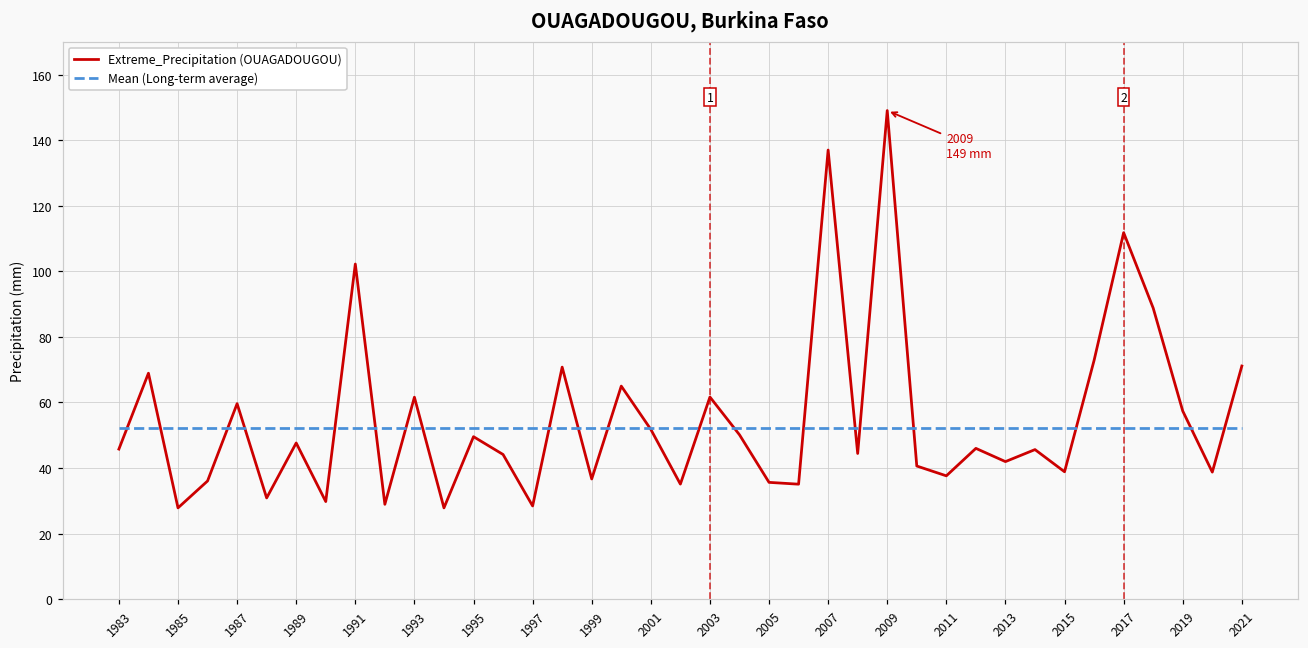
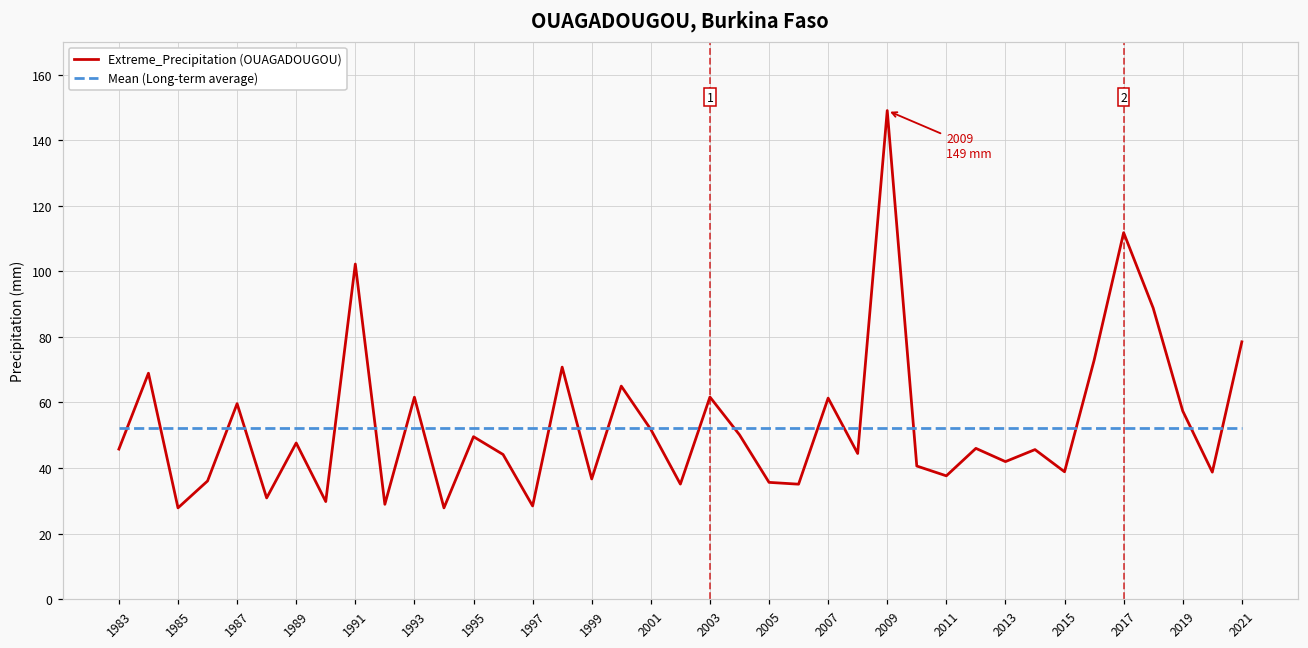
Extreme_Precipitation (OUAGADOUGOU), 2007: 137 -> 61
Extreme_Precipitation (OUAGADOUGOU), 2021: 71 -> 78
